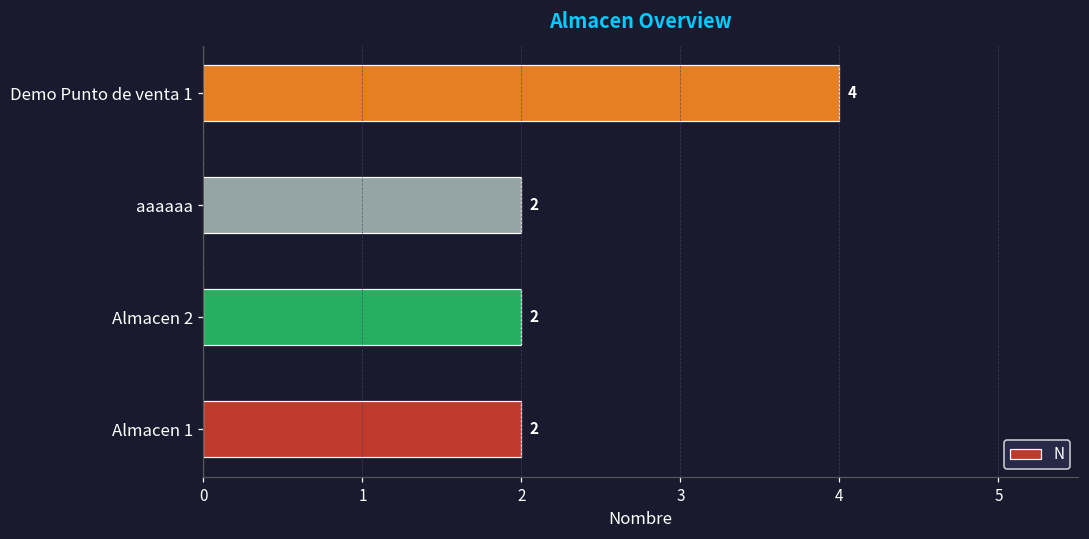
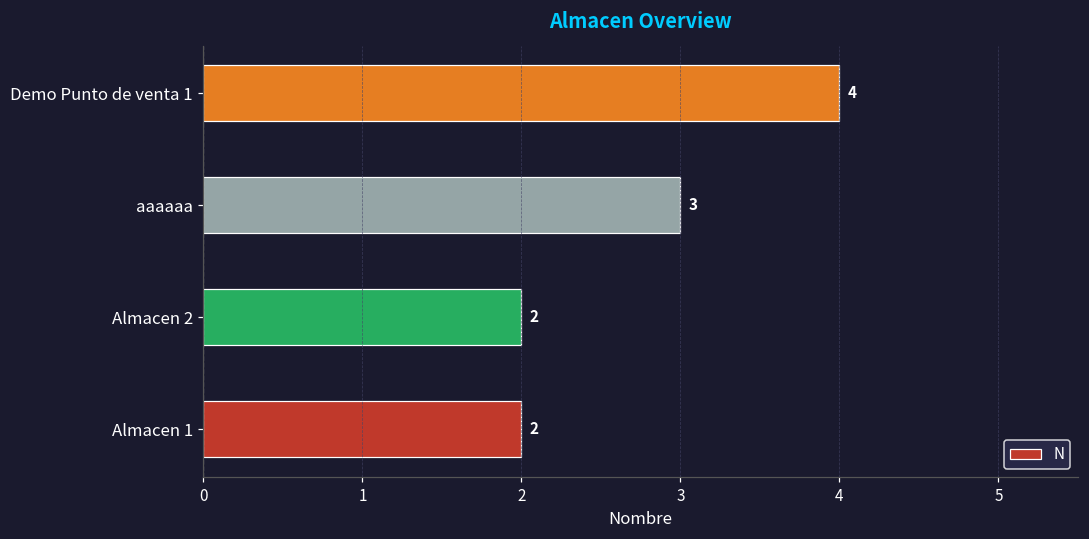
aaaaaa: 2 -> 3
